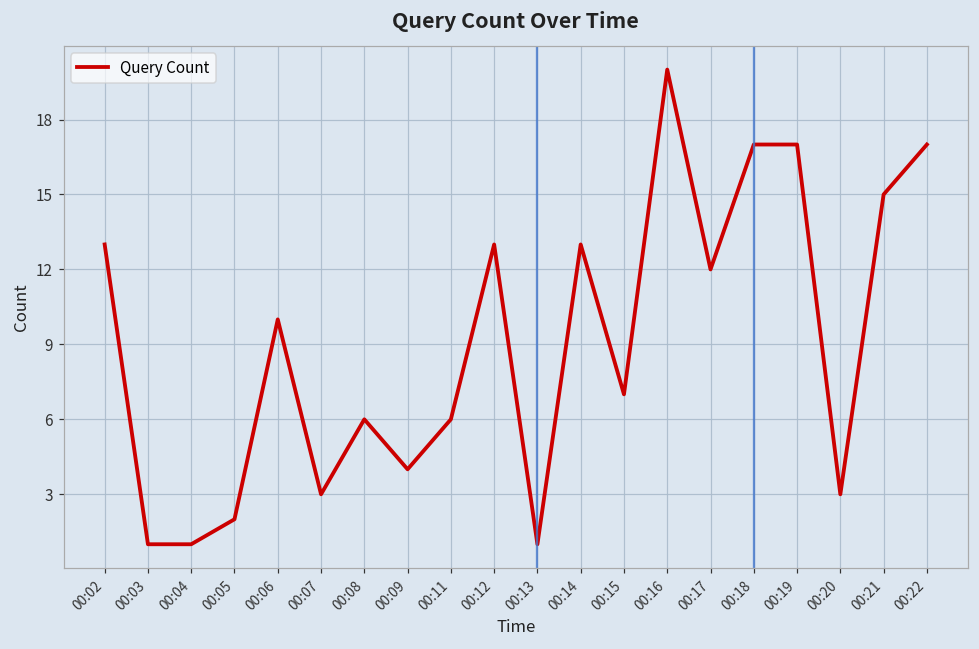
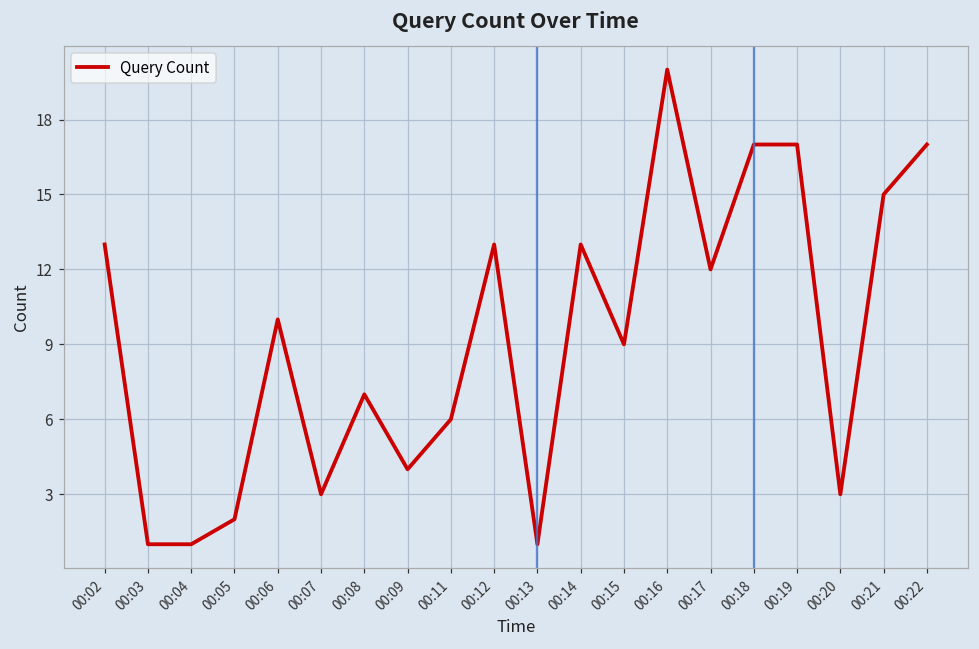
00:08: 6 -> 7
00:15: 7 -> 9
